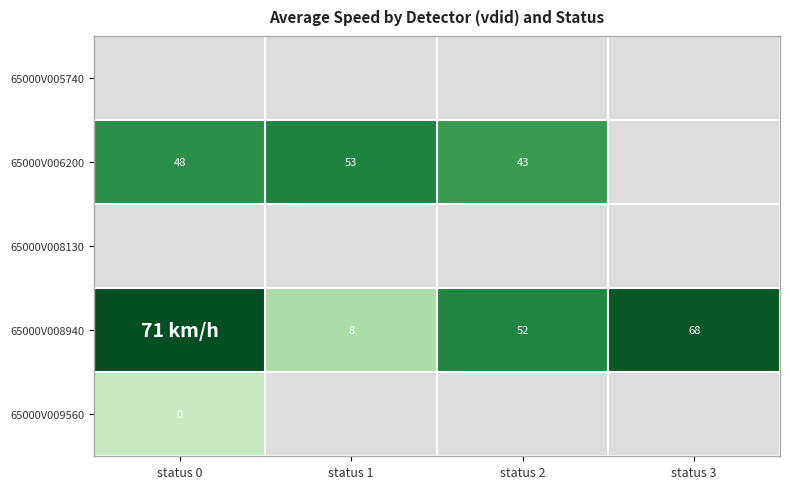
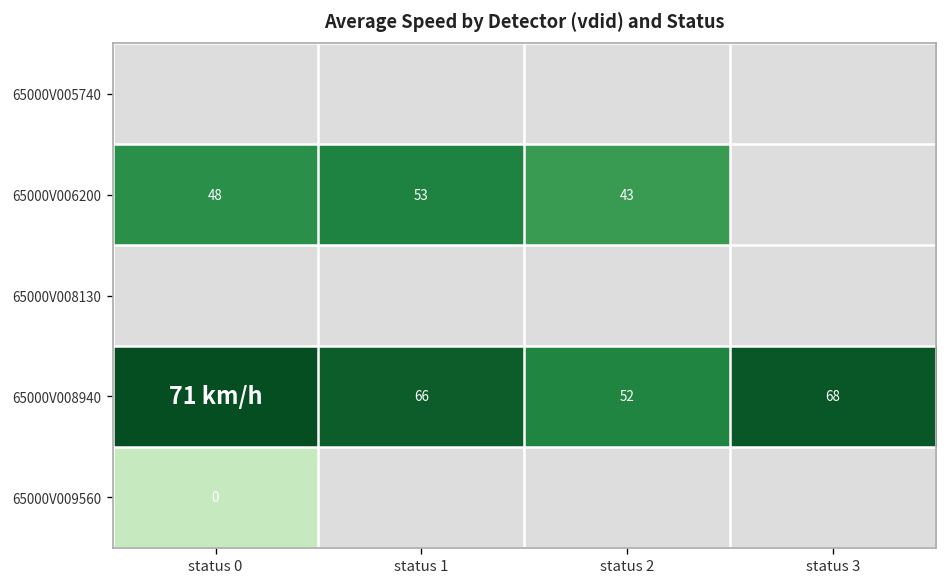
65000V008940, status 1: 8 -> 66
